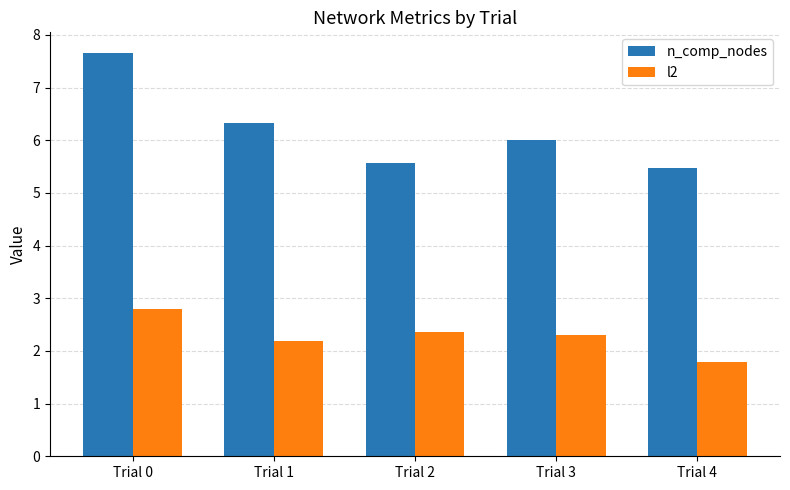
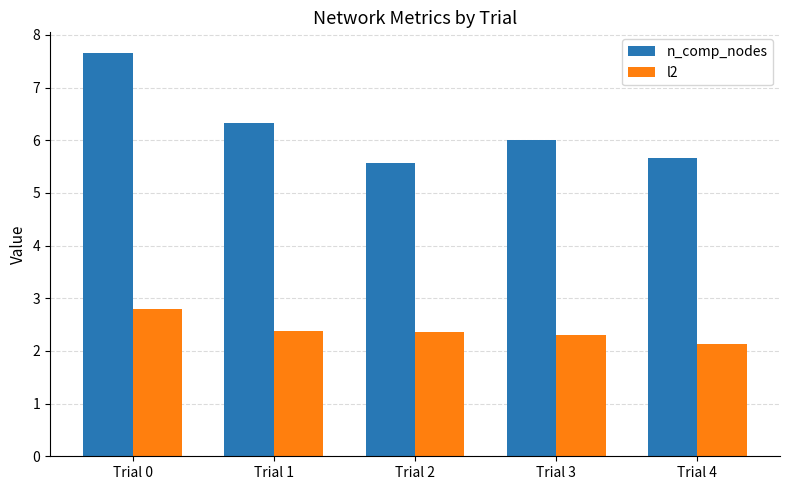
l2, Trial 1: 2.2 -> 2.4
n_comp_nodes, Trial 4: 5.5 -> 5.7
l2, Trial 4: 1.8 -> 2.1
